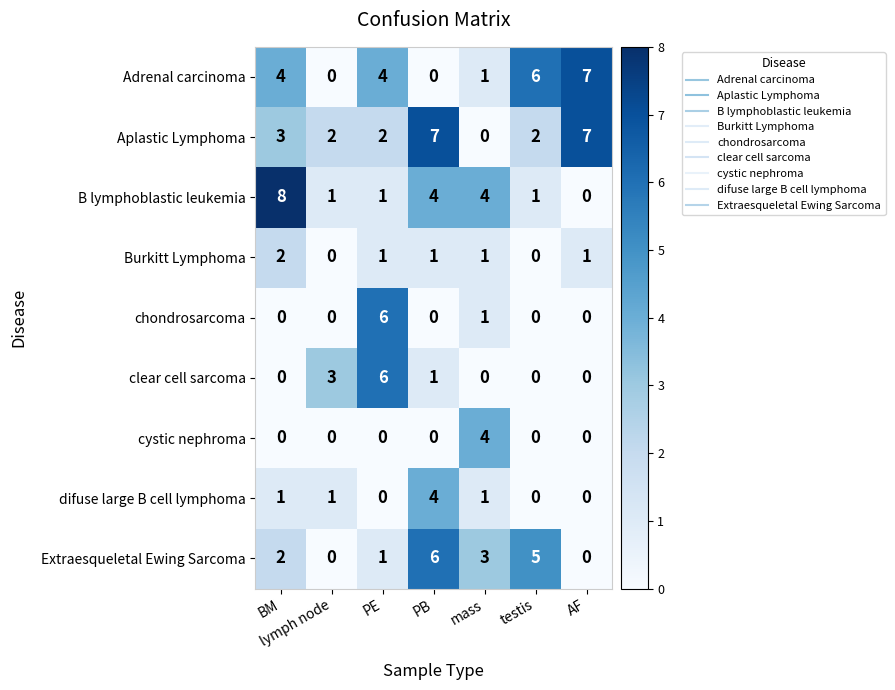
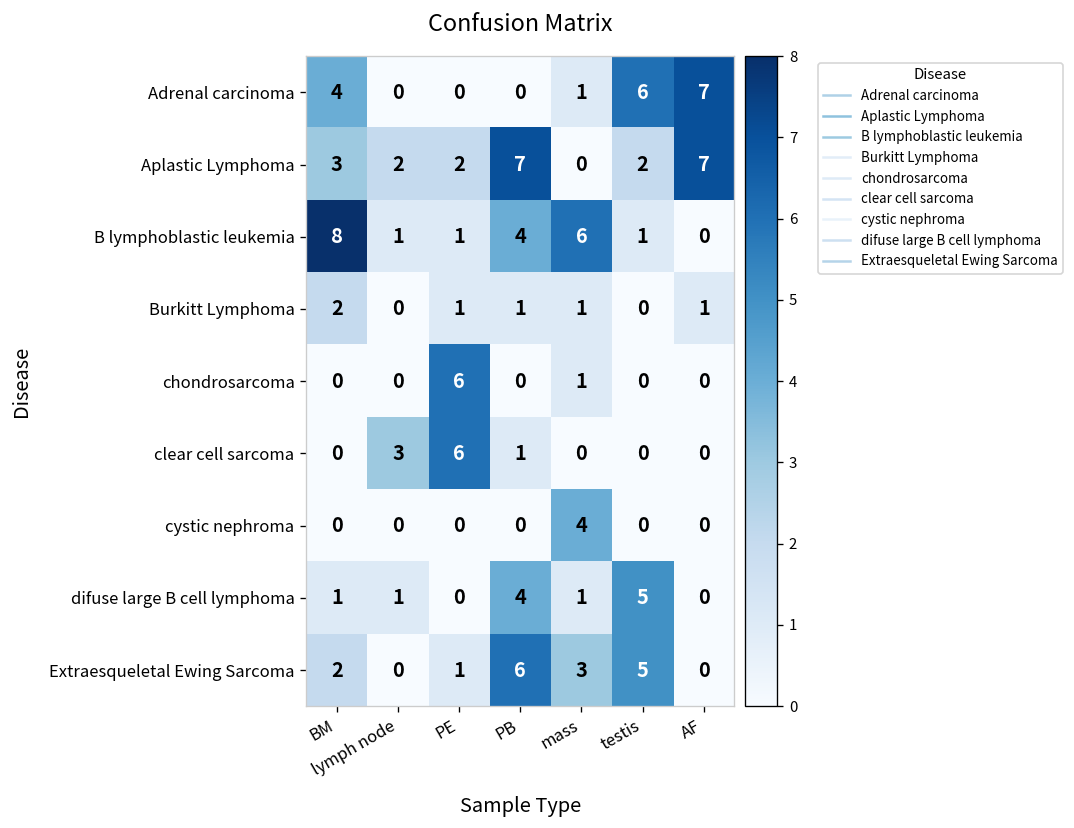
Adrenal carcinoma, PE: 4 -> 0
B lymphoblastic leukemia, mass: 4 -> 6
difuse large B cell lymphoma, testis: 0 -> 5
